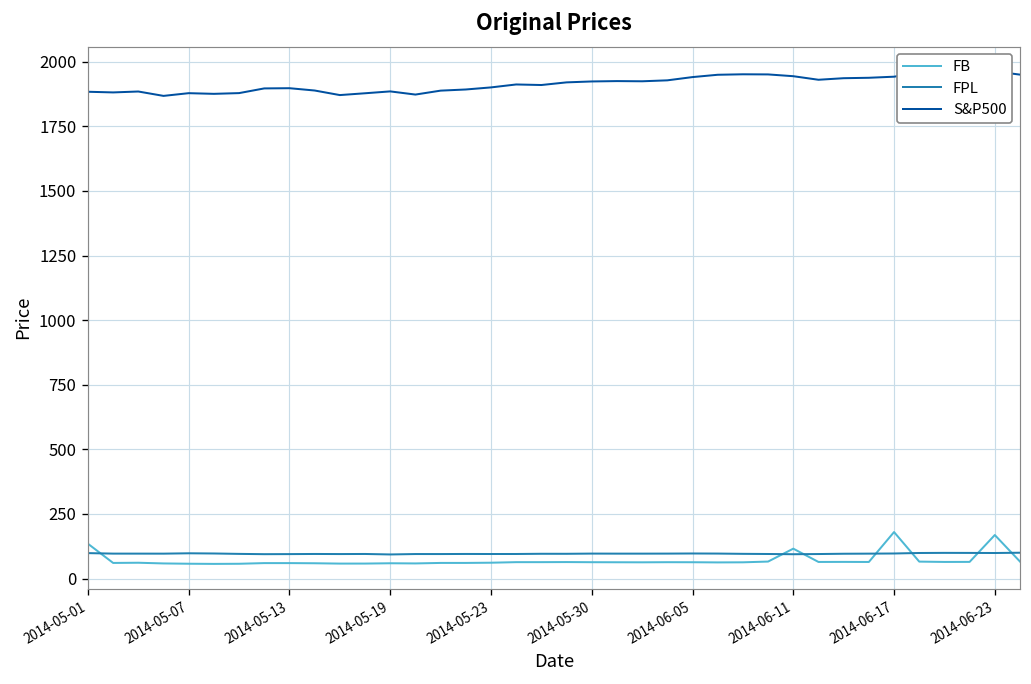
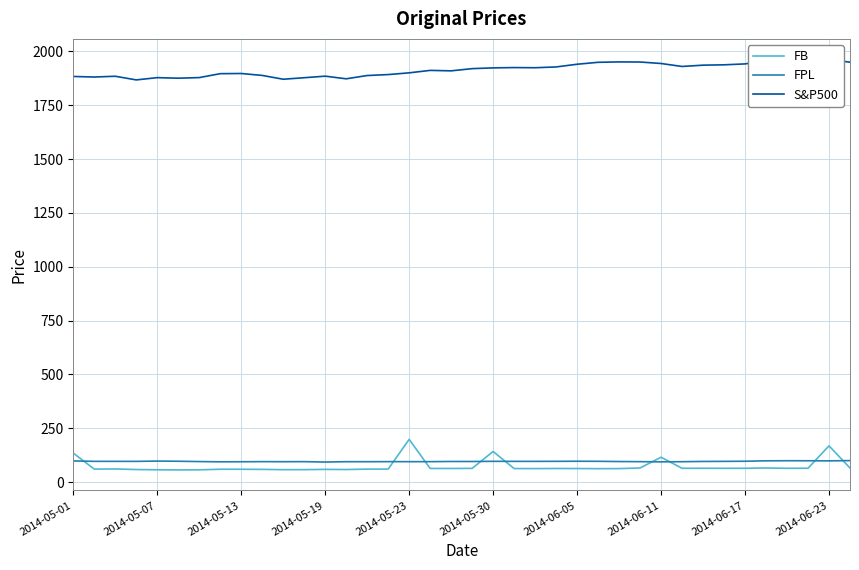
FB, 2014-05-23: 60 -> 200
FB, 2014-05-30: 60 -> 140
FB, 2014-06-17: 180 -> 60
